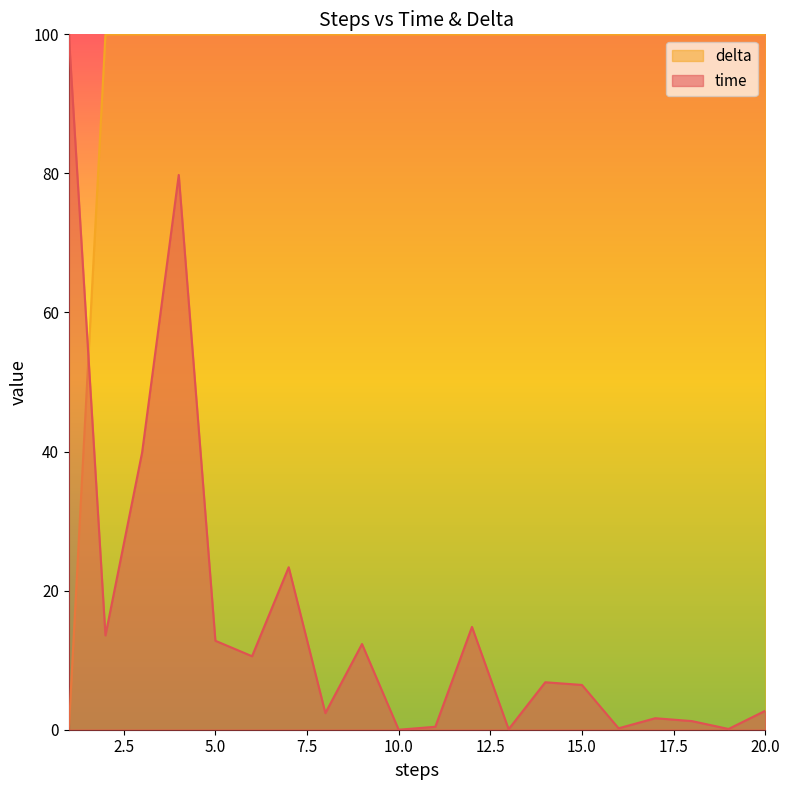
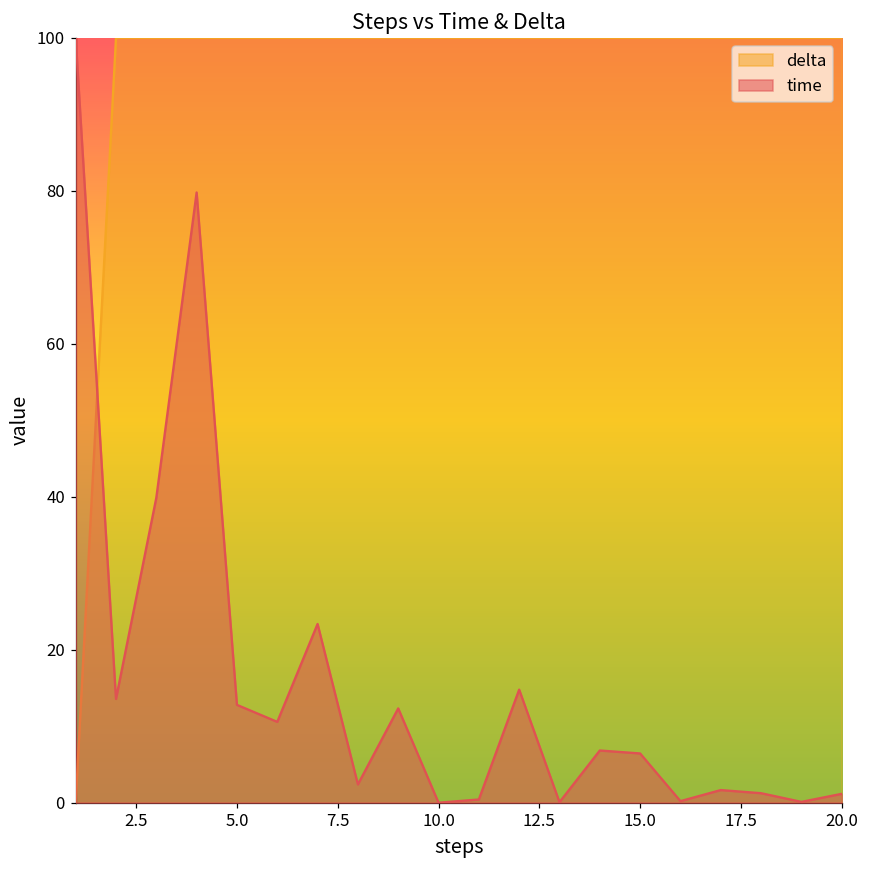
time, 20.0: 3 -> 1
